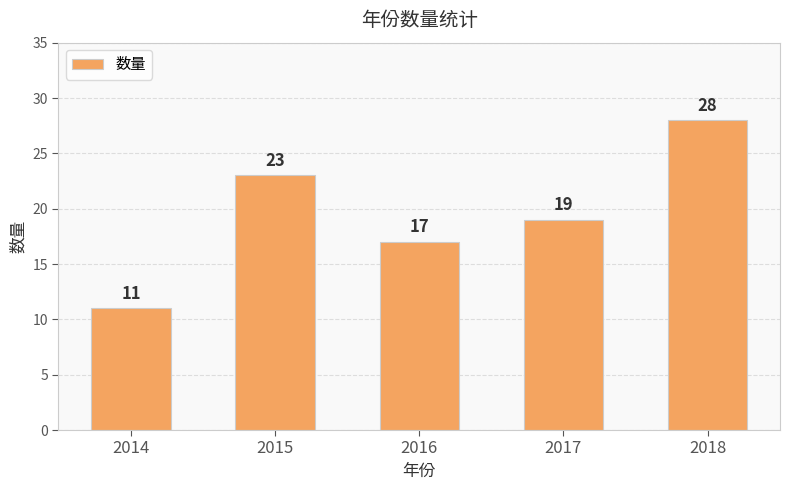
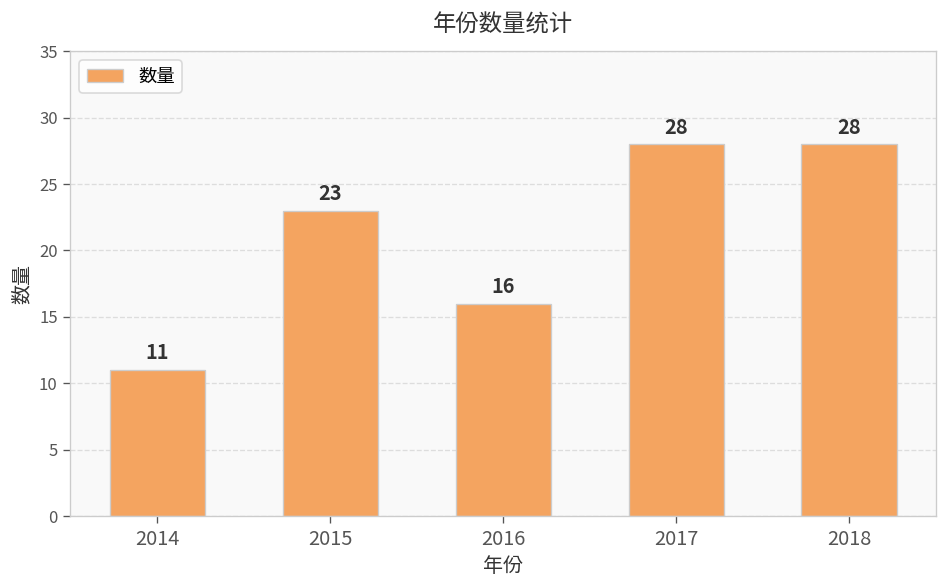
2016: 17 -> 16
2017: 19 -> 28
